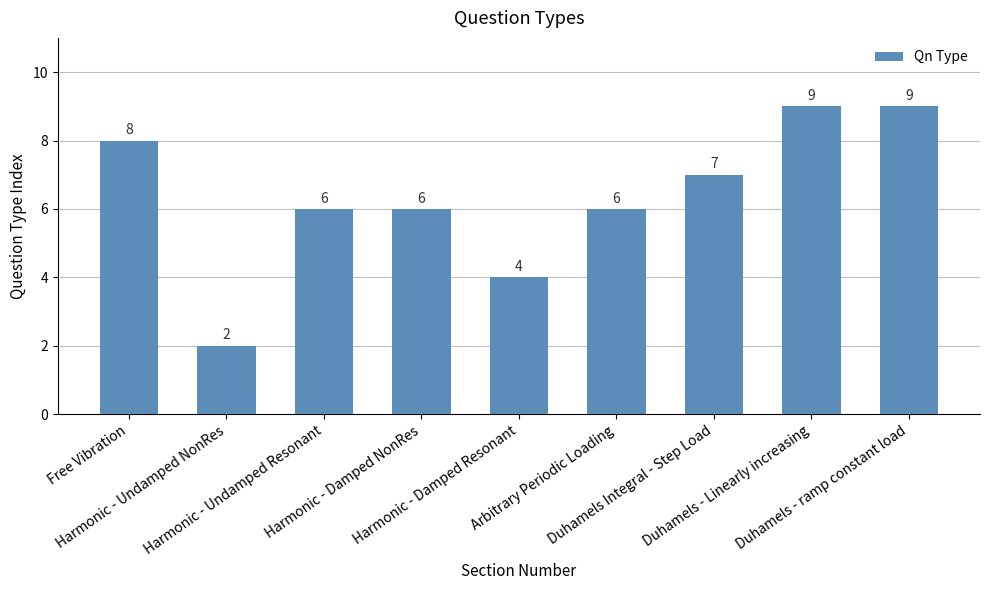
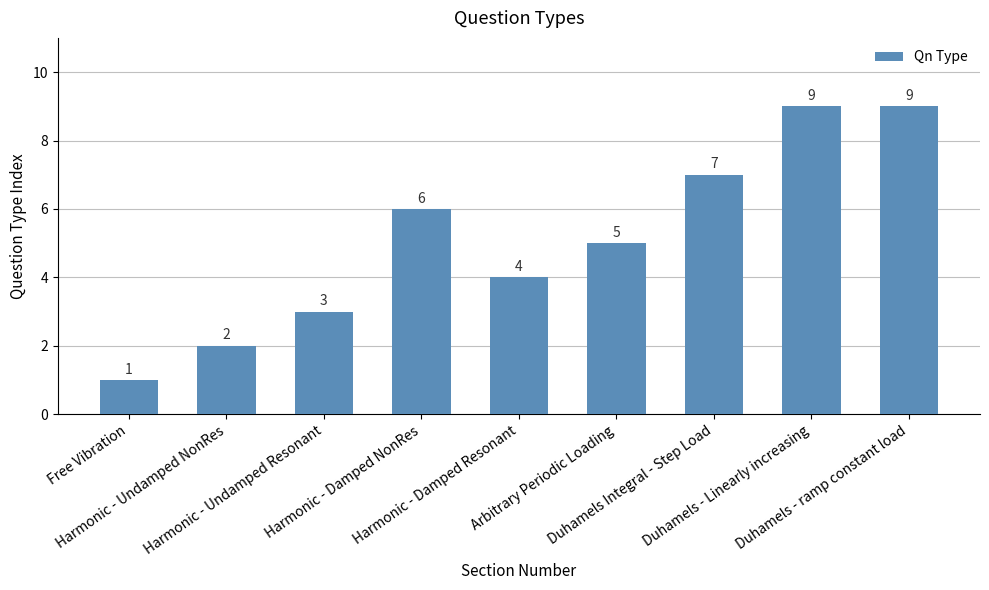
Free Vibration: 8 -> 1
Harmonic - Undamped Resonant: 6 -> 3
Arbitrary Periodic Loading: 6 -> 5
